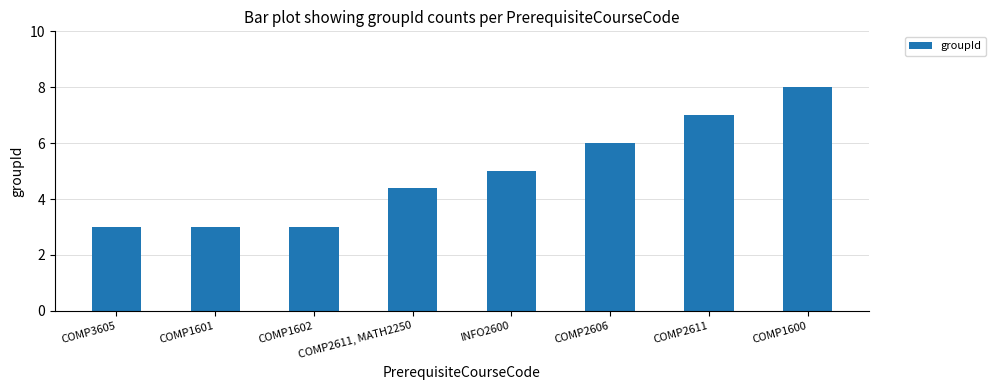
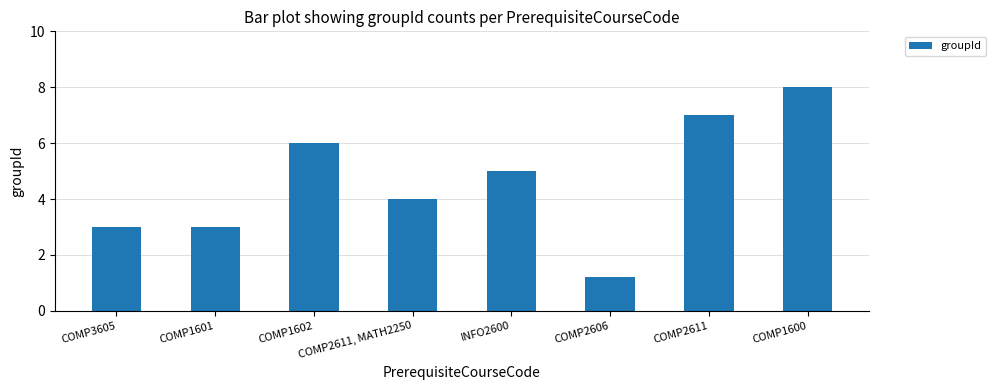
COMP1602: 3 -> 6
COMP2611, MATH2250: 4.4 -> 4.0
COMP2606: 6.0 -> 1.2
